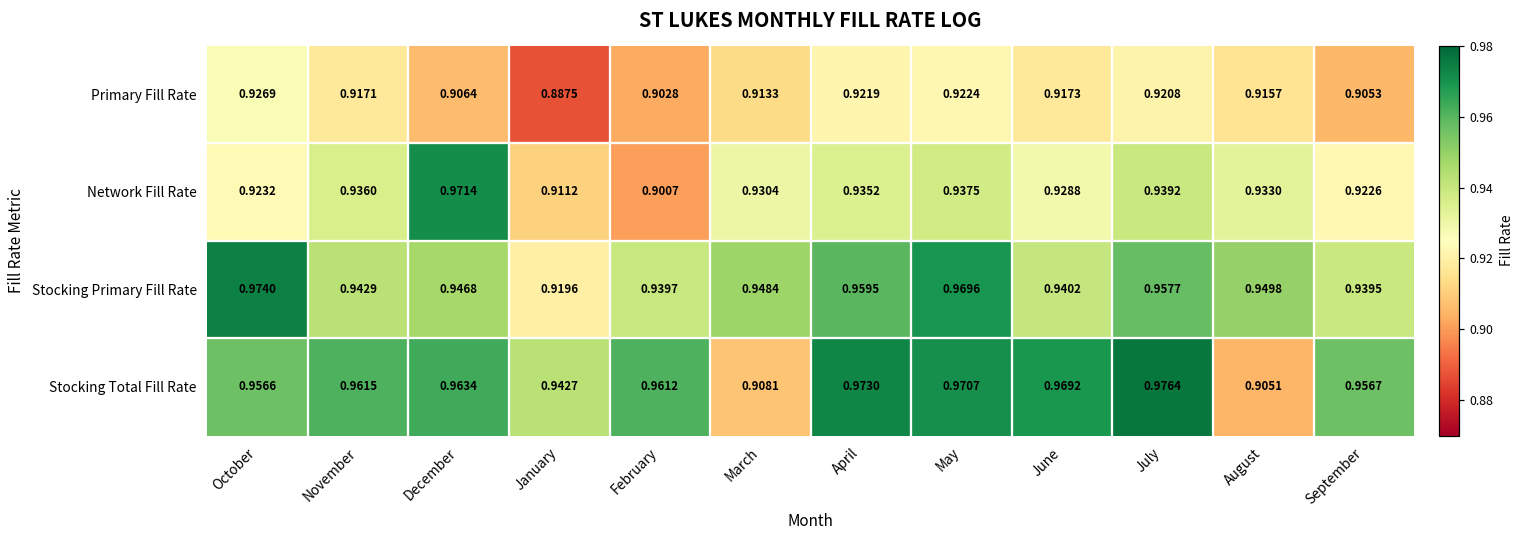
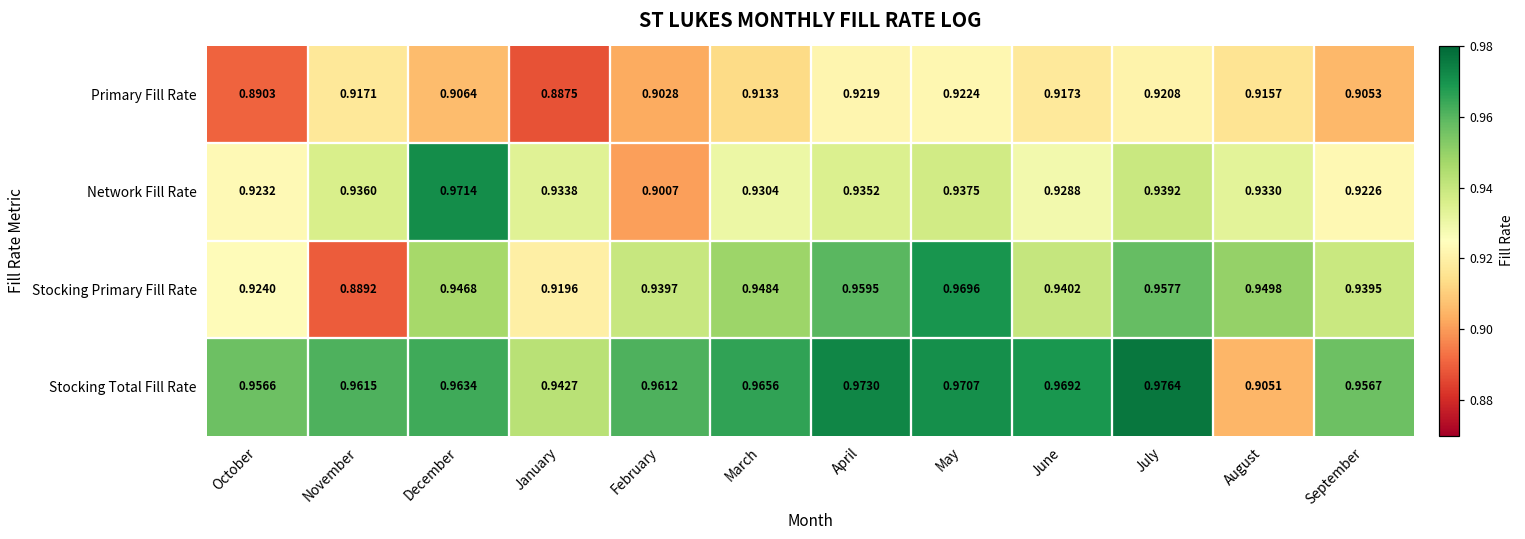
Primary Fill Rate, October: 0.9269 -> 0.8903
Network Fill Rate, January: 0.9112 -> 0.9338
Stocking Primary Fill Rate, October: 0.9740 -> 0.9240
Stocking Primary Fill Rate, November: 0.9429 -> 0.8892
Stocking Total Fill Rate, March: 0.9081 -> 0.9656
